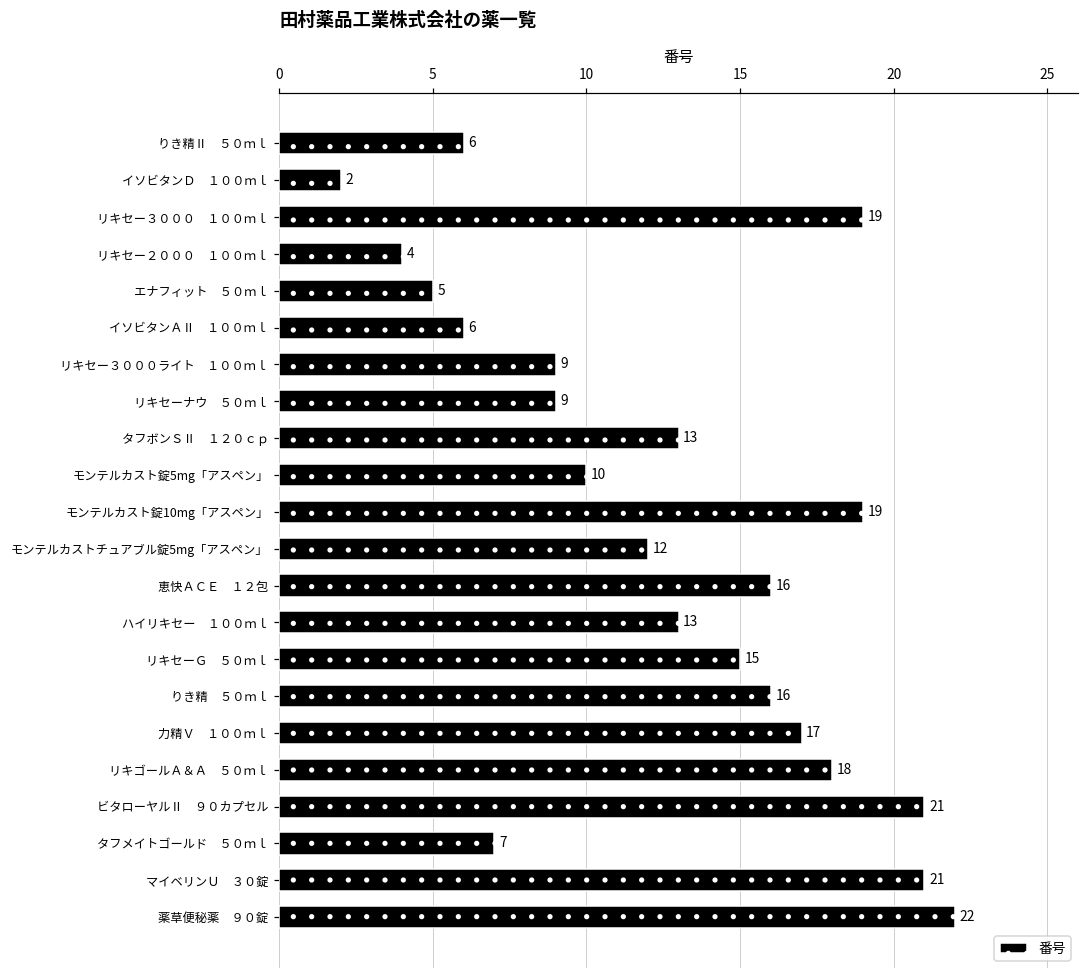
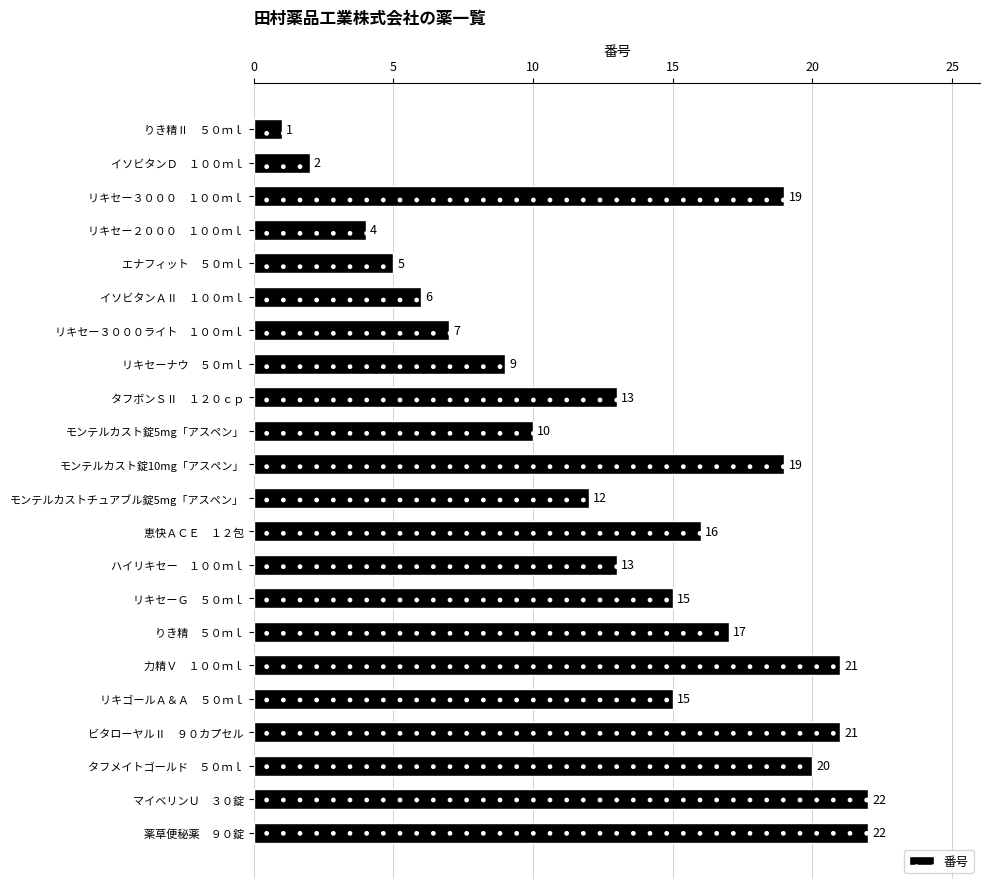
りき精Ⅱ ５０ｍｌ: 6 -> 1
リキセー３０００ライト １００ｍｌ: 9 -> 7
りき精 ５０ｍｌ: 16 -> 17
力精Ｖ １００ｍｌ: 17 -> 21
リキゴールＡ＆Ａ ５０ｍｌ: 18 -> 15
タフメイトゴールド ５０ｍｌ: 7 -> 20
マイベリンＵ ３０錠: 21 -> 22
